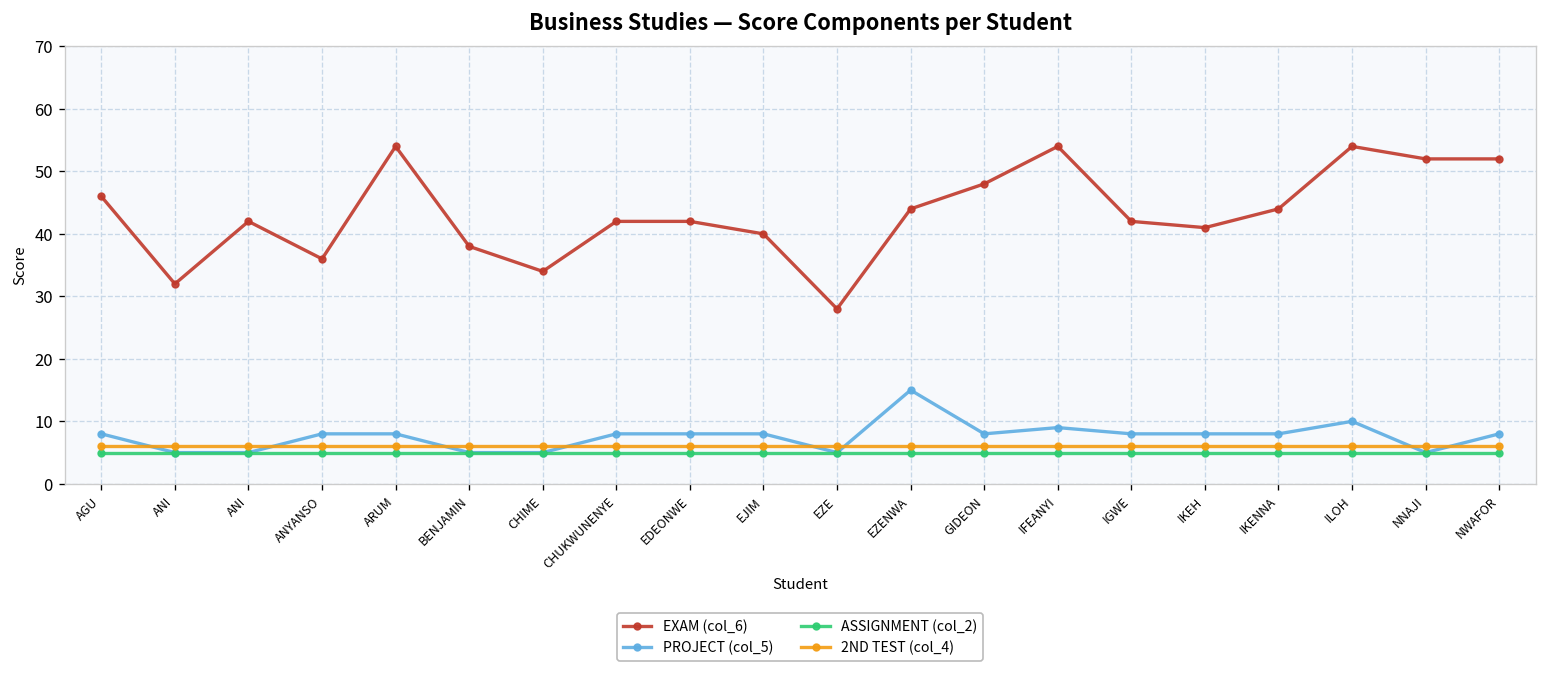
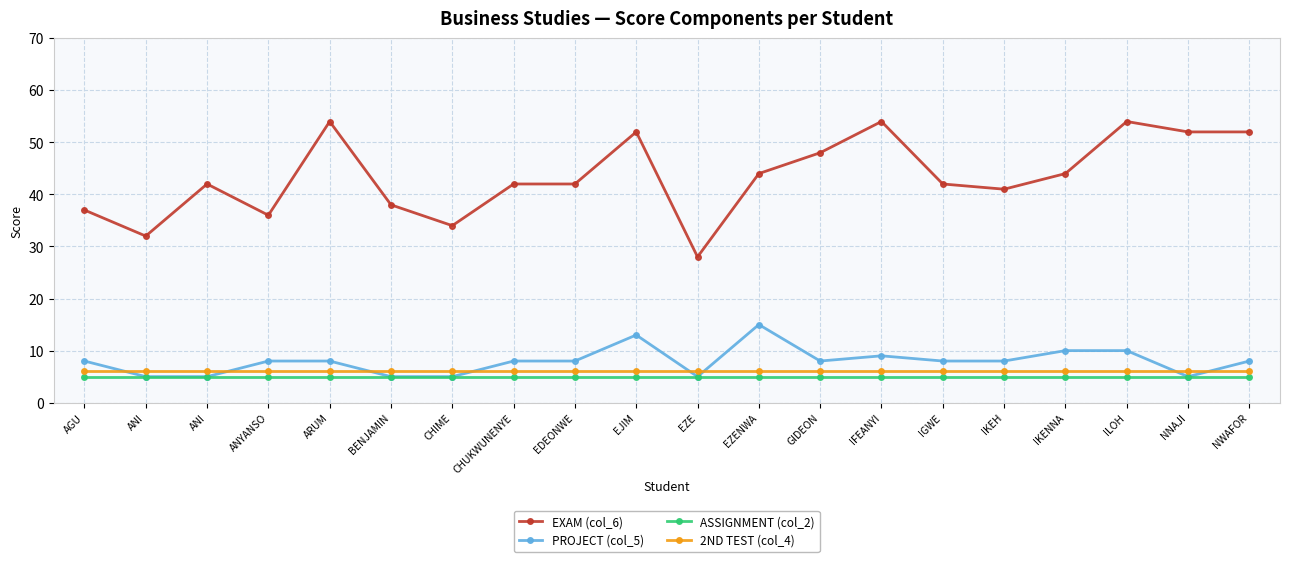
EXAM (col_6), AGU: 46 -> 37
EXAM (col_6), EJIM: 40 -> 52
PROJECT (col_5), EJIM: 8 -> 13
PROJECT (col_5), IKENNA: 8 -> 10
